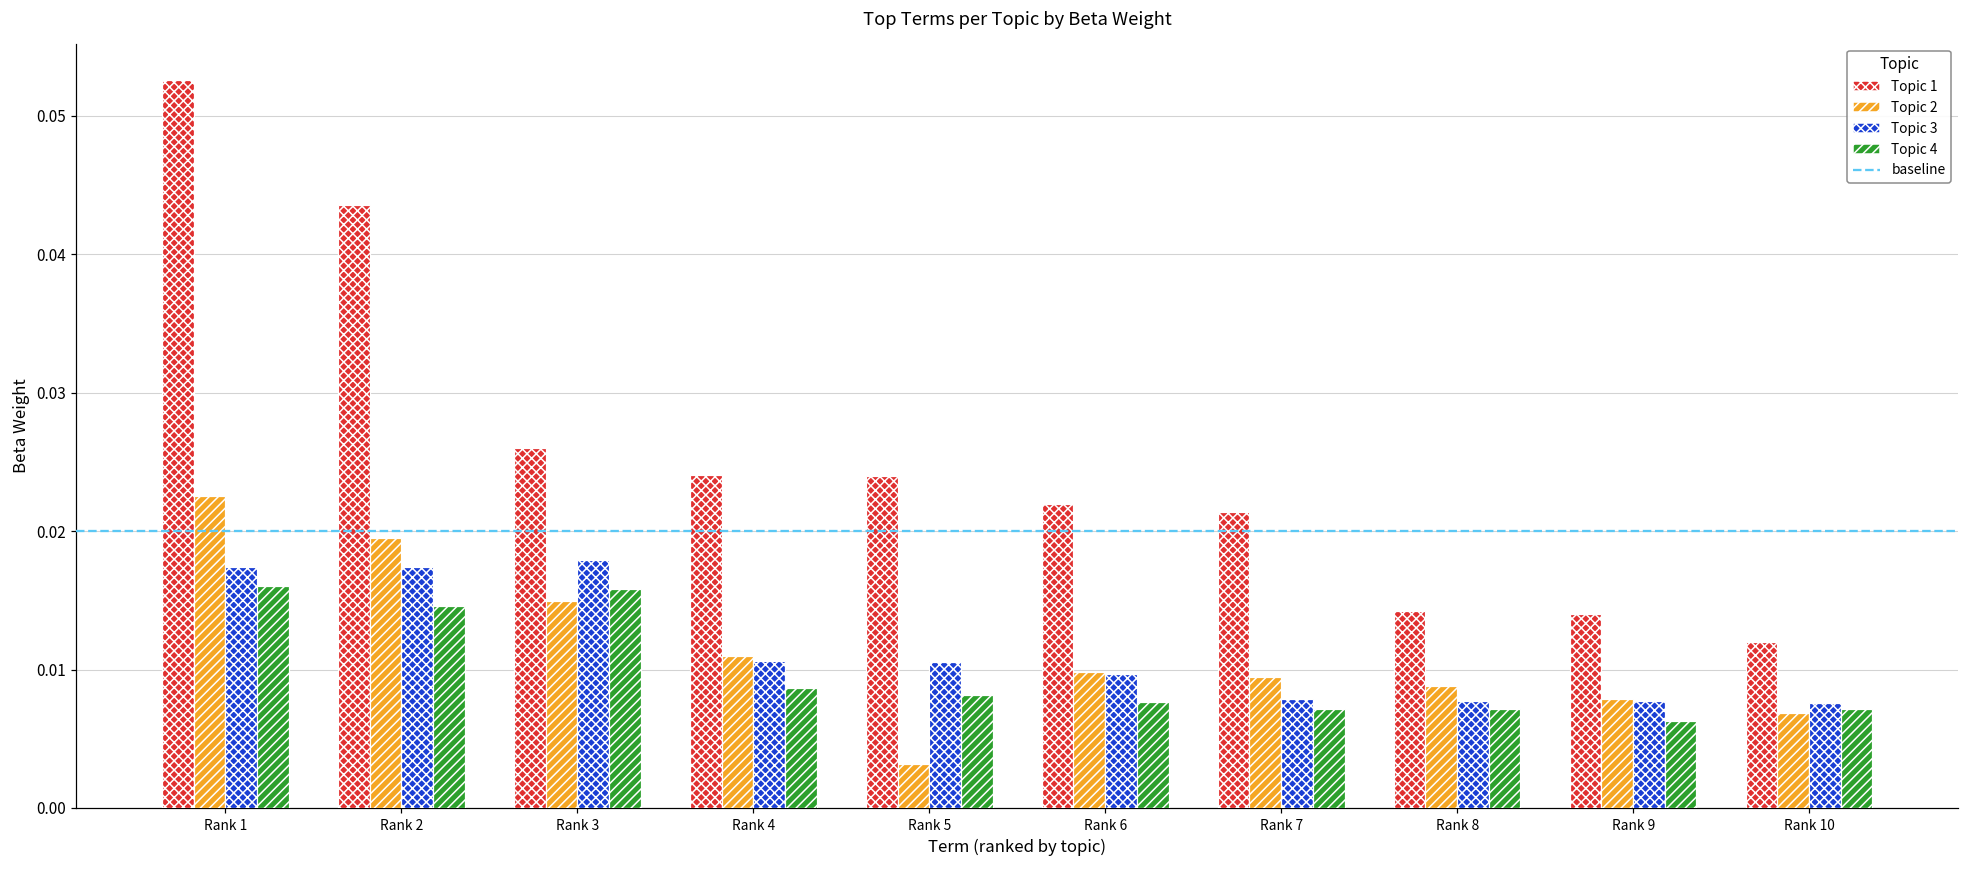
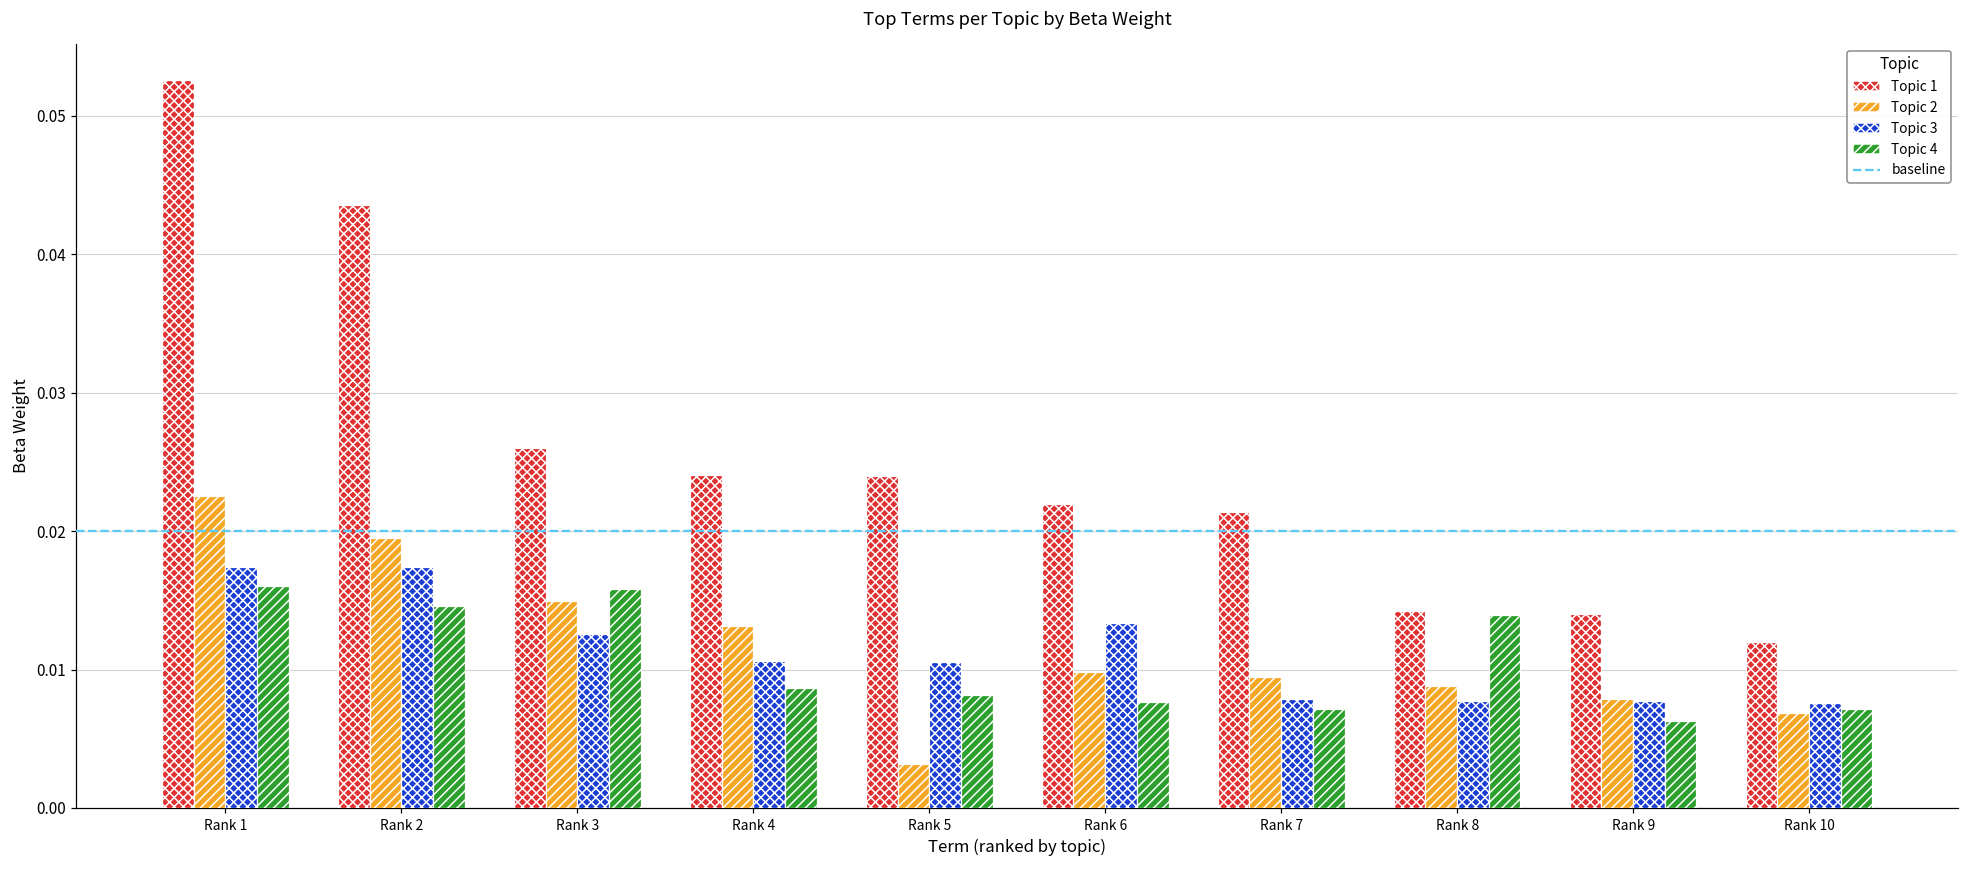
Topic 3, Rank 3: 0.0179 -> 0.0125
Topic 2, Rank 4: 0.0110 -> 0.0131
Topic 3, Rank 6: 0.0096 -> 0.0133
Topic 4, Rank 8: 0.0071 -> 0.0139
